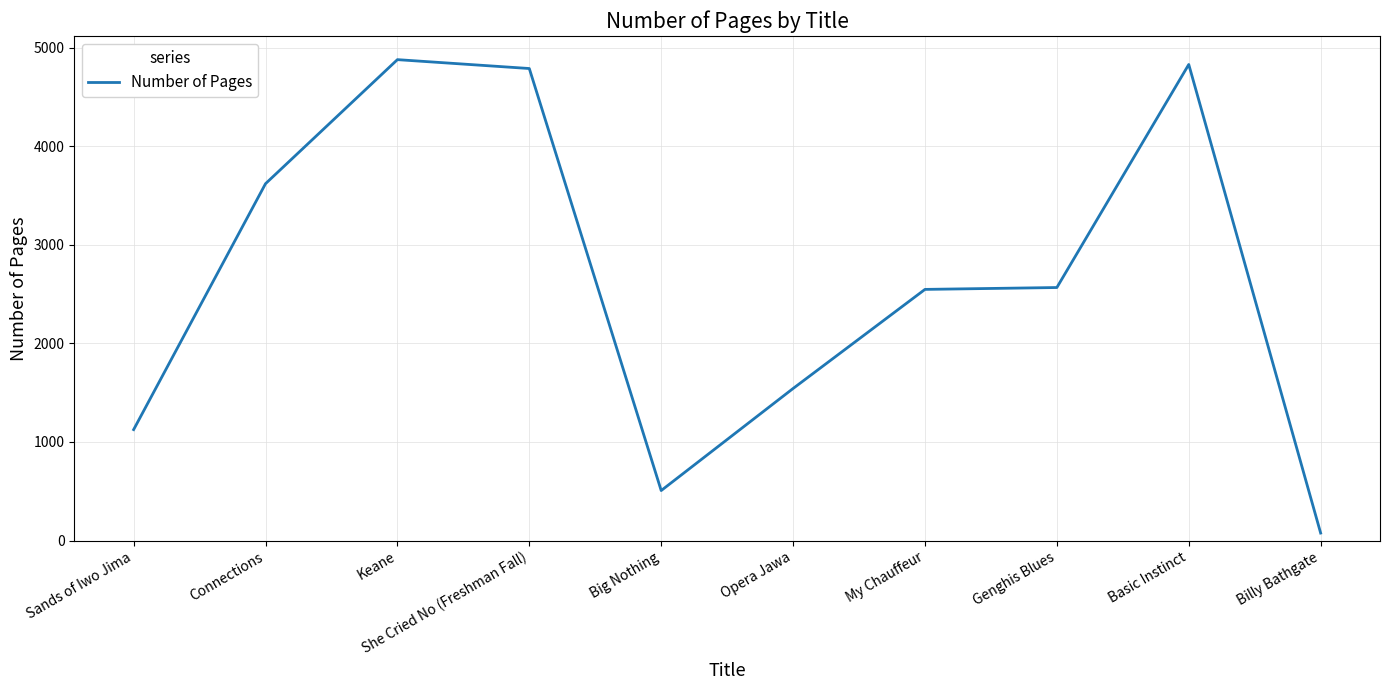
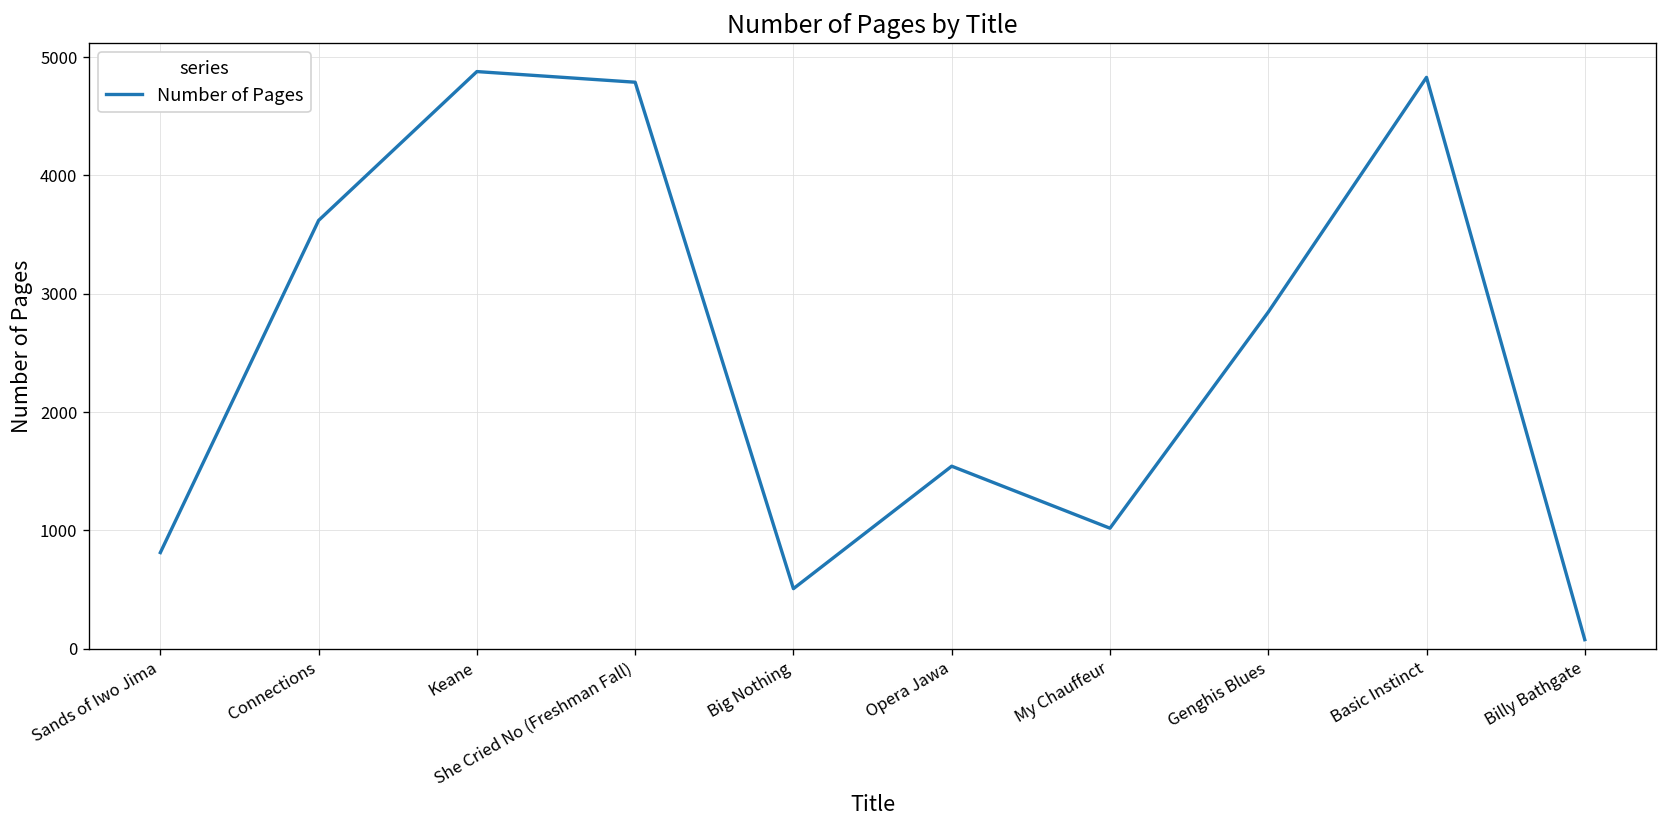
Sands of Iwo Jima: 1100 -> 800
My Chauffeur: 2500 -> 1000
Genghis Blues: 2600 -> 2800
